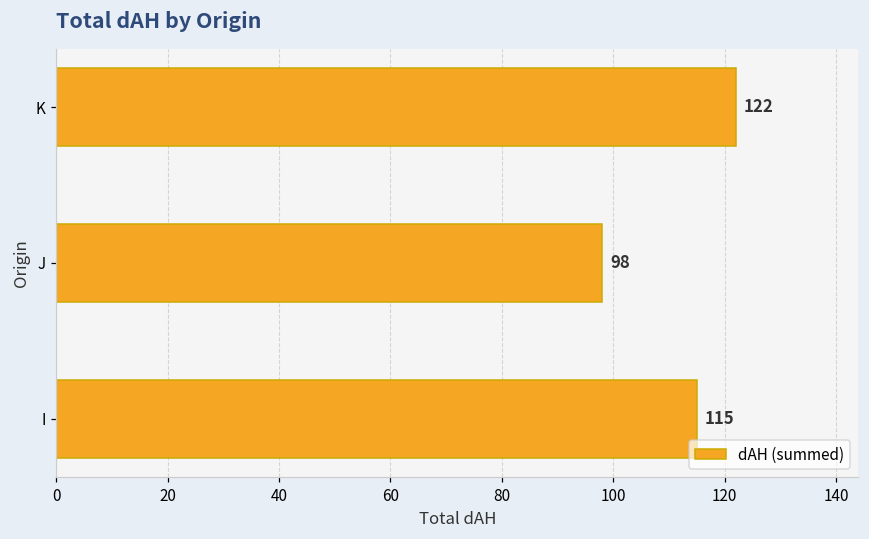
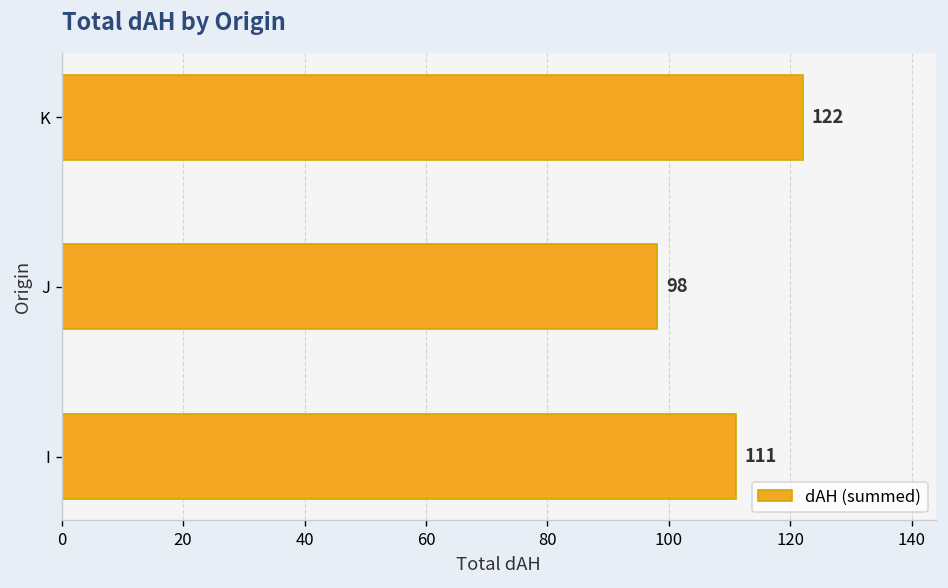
I: 115 -> 111
